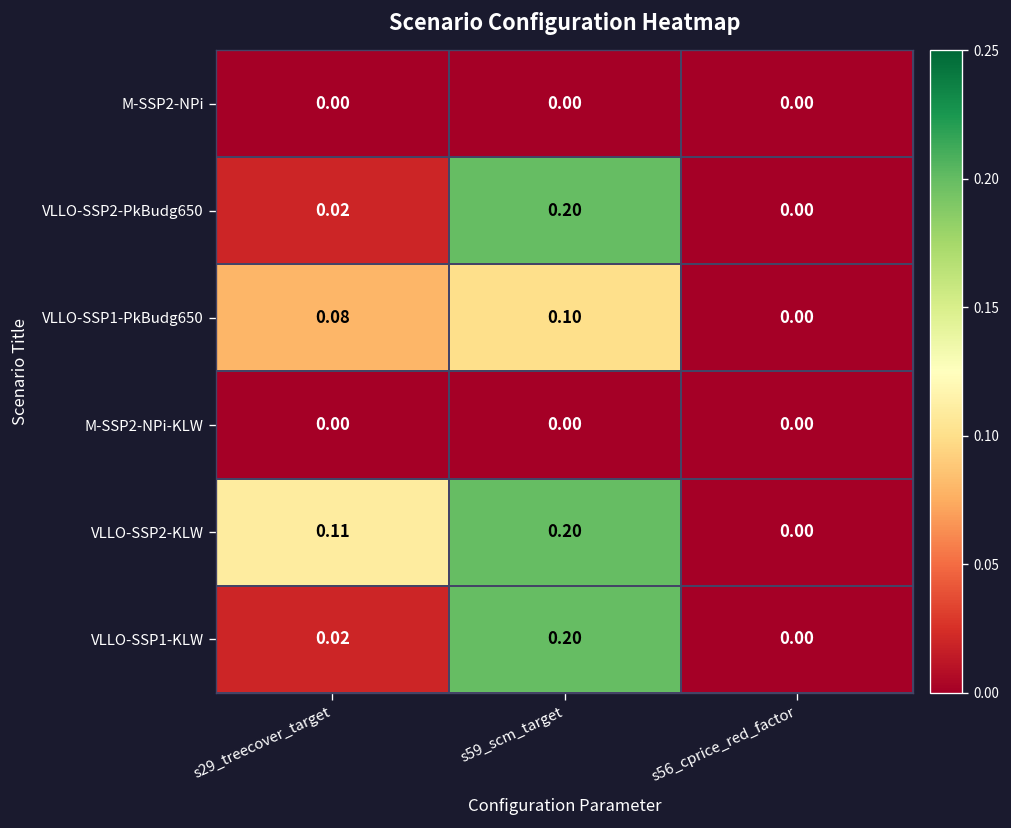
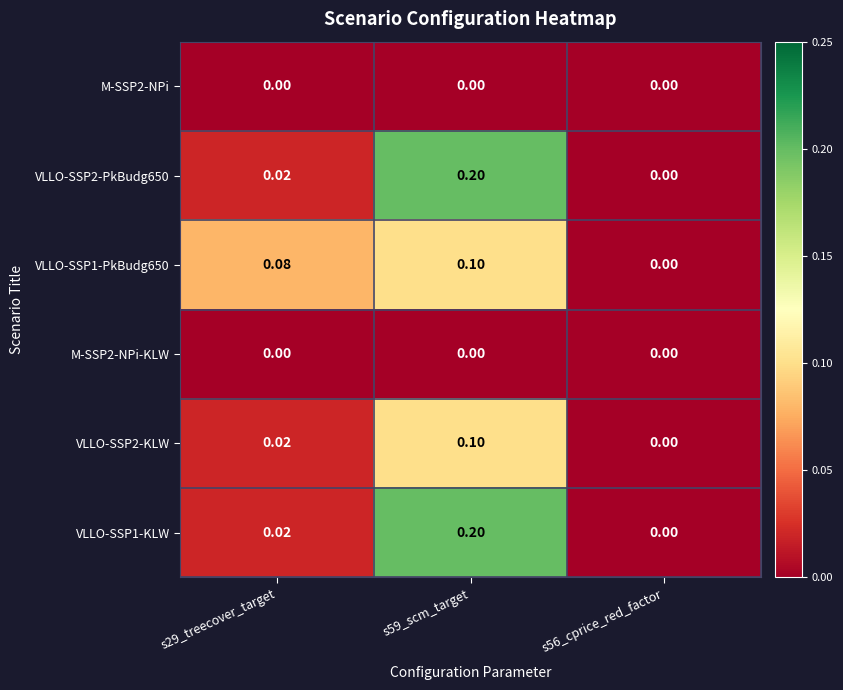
VLLO-SSP2-KLW, s29_treecover_target: 0.11 -> 0.02
VLLO-SSP2-KLW, s59_scm_target: 0.20 -> 0.10
